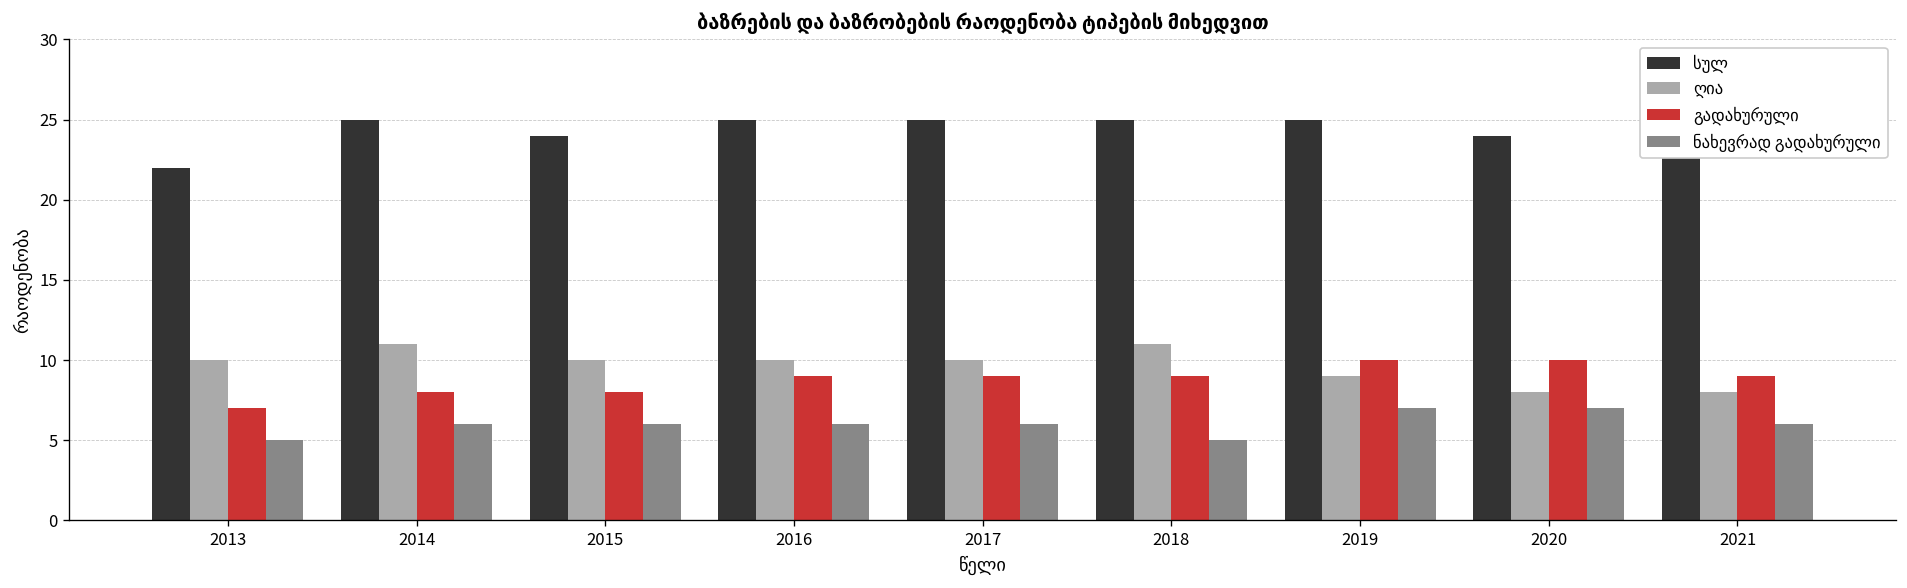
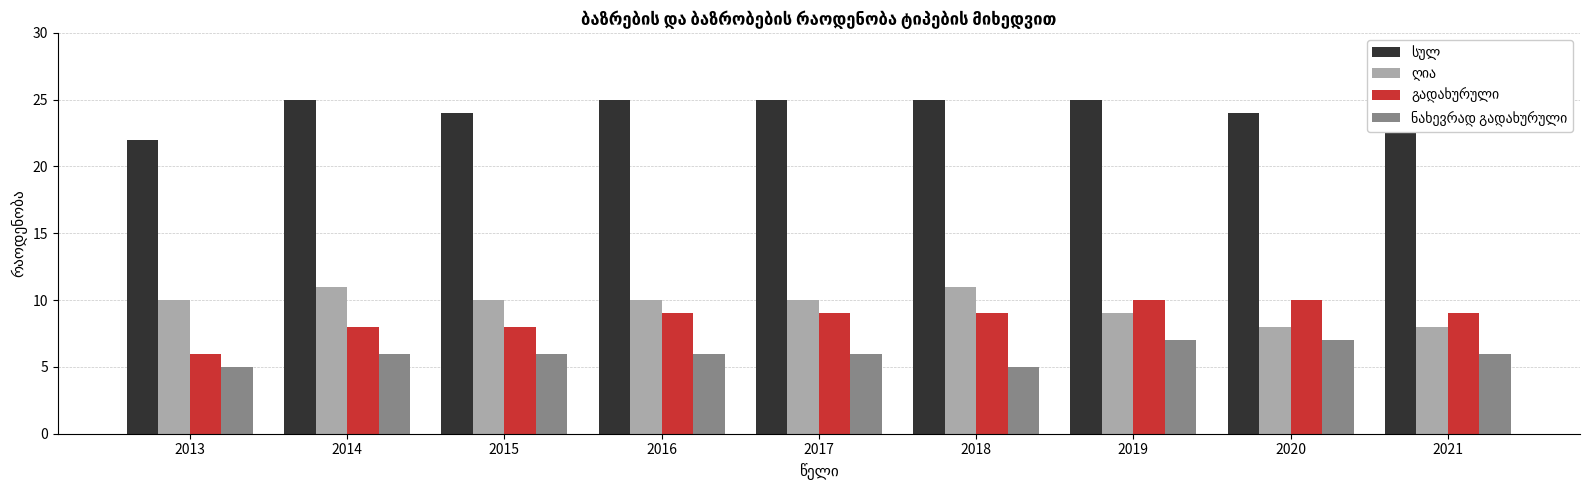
გადახურული, 2013: 7 -> 6
